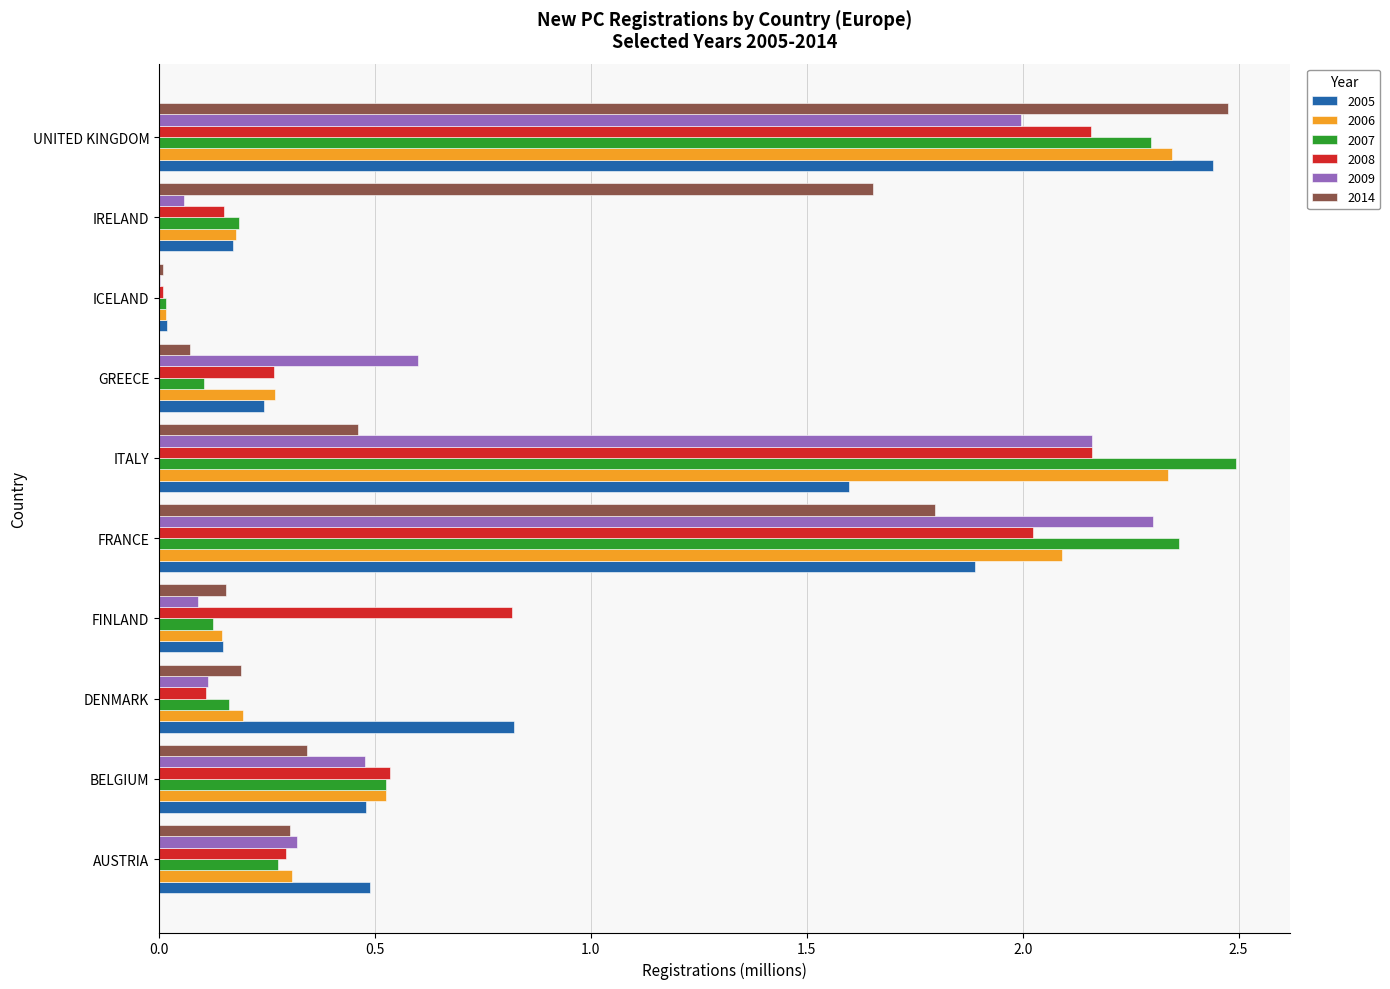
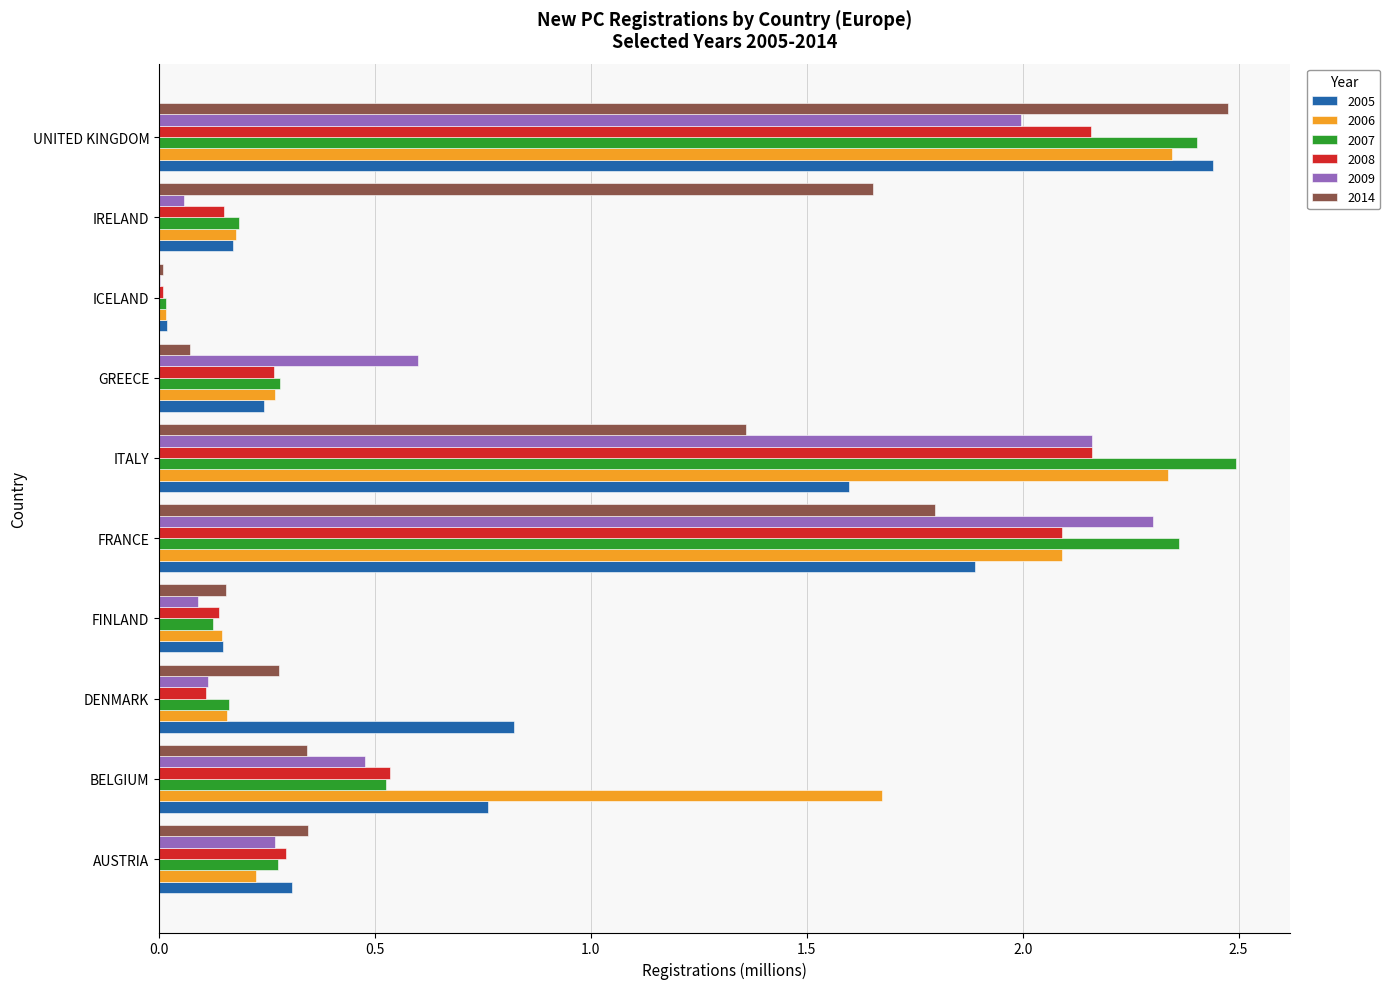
2007, UNITED KINGDOM: 2.30 -> 2.40
2007, GREECE: 0.10 -> 0.28
2014, ITALY: 0.46 -> 1.36
2008, FRANCE: 2.02 -> 2.09
2008, FINLAND: 0.82 -> 0.14
2014, DENMARK: 0.19 -> 0.28
2006, DENMARK: 0.20 -> 0.16
2006, BELGIUM: 0.53 -> 1.68
2005, BELGIUM: 0.48 -> 0.76
2014, AUSTRIA: 0.30 -> 0.35
2009, AUSTRIA: 0.32 -> 0.27
2006, AUSTRIA: 0.31 -> 0.22
2005, AUSTRIA: 0.49 -> 0.31
